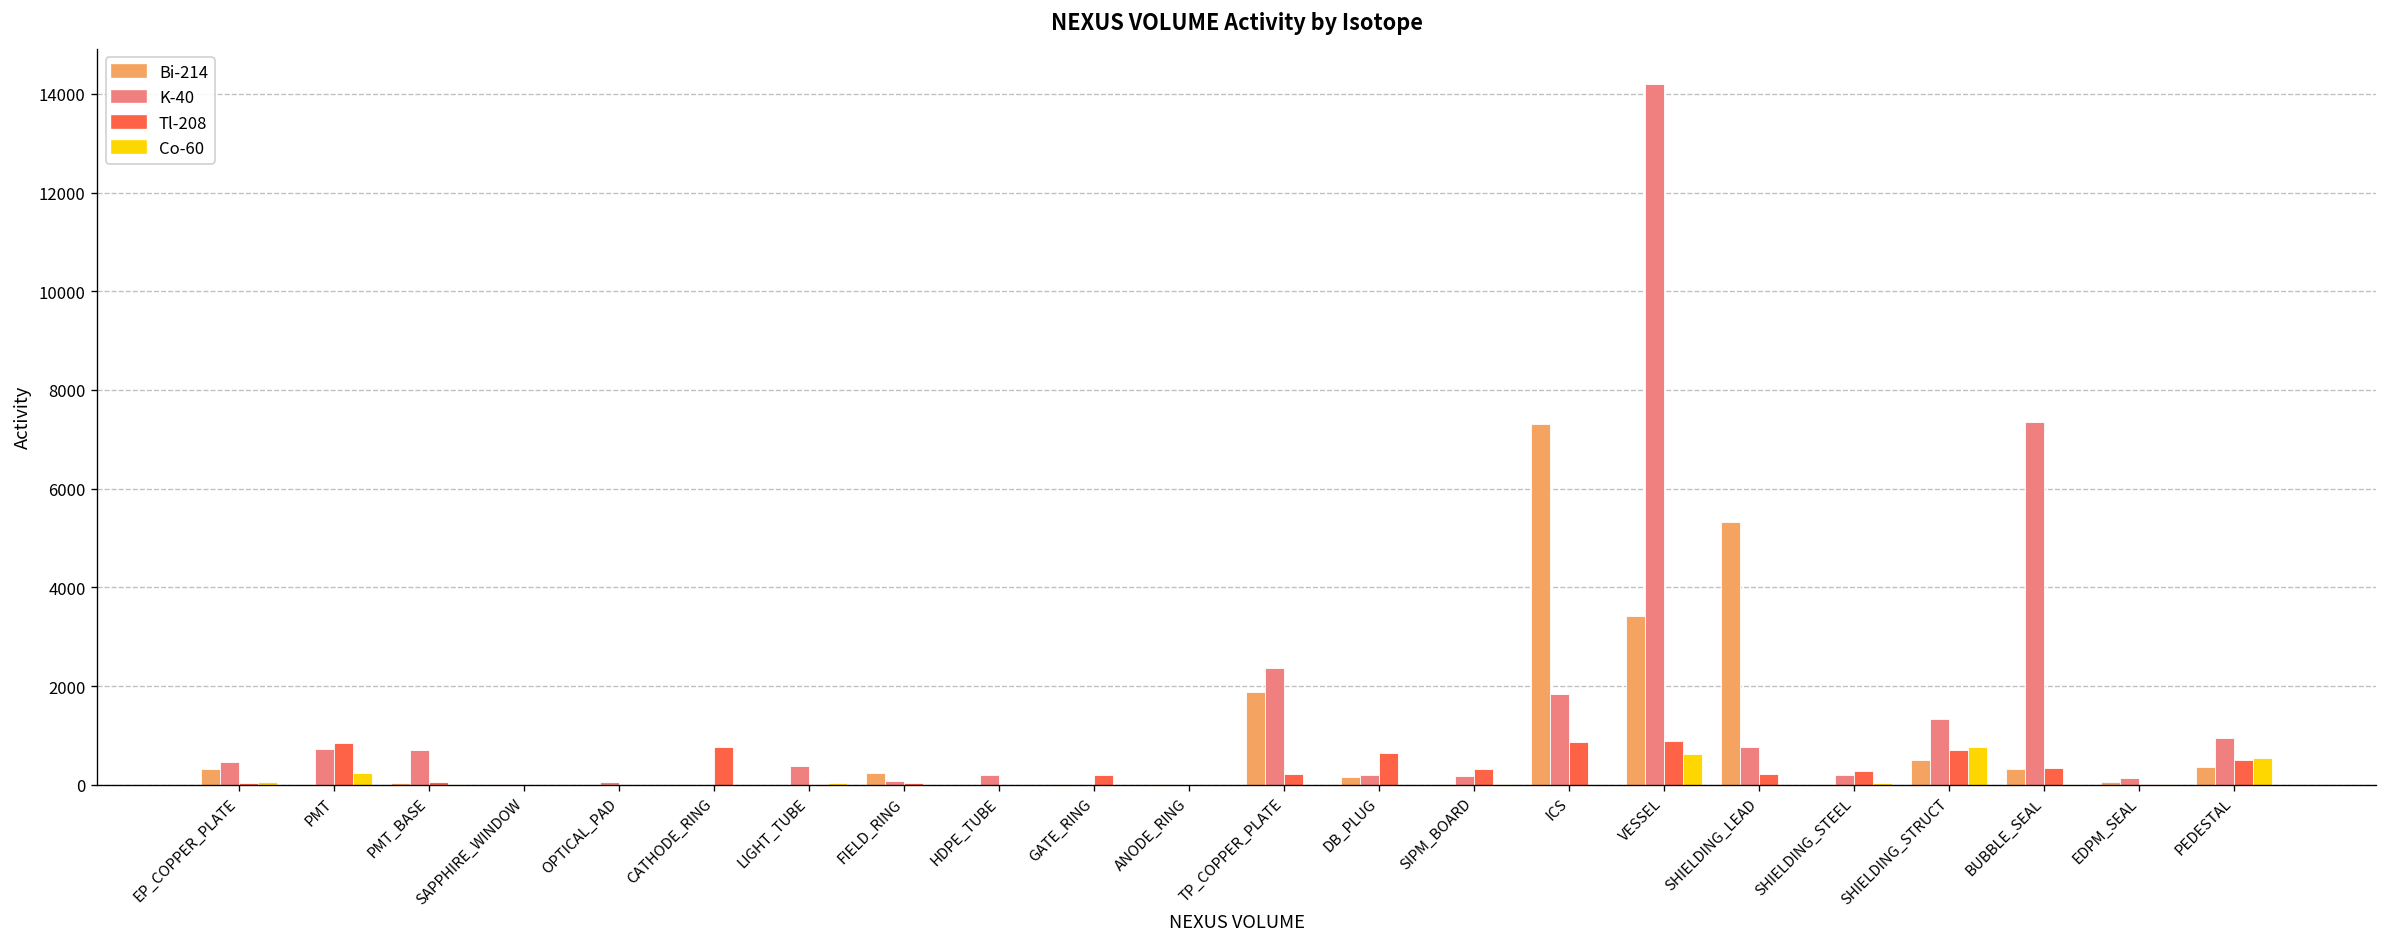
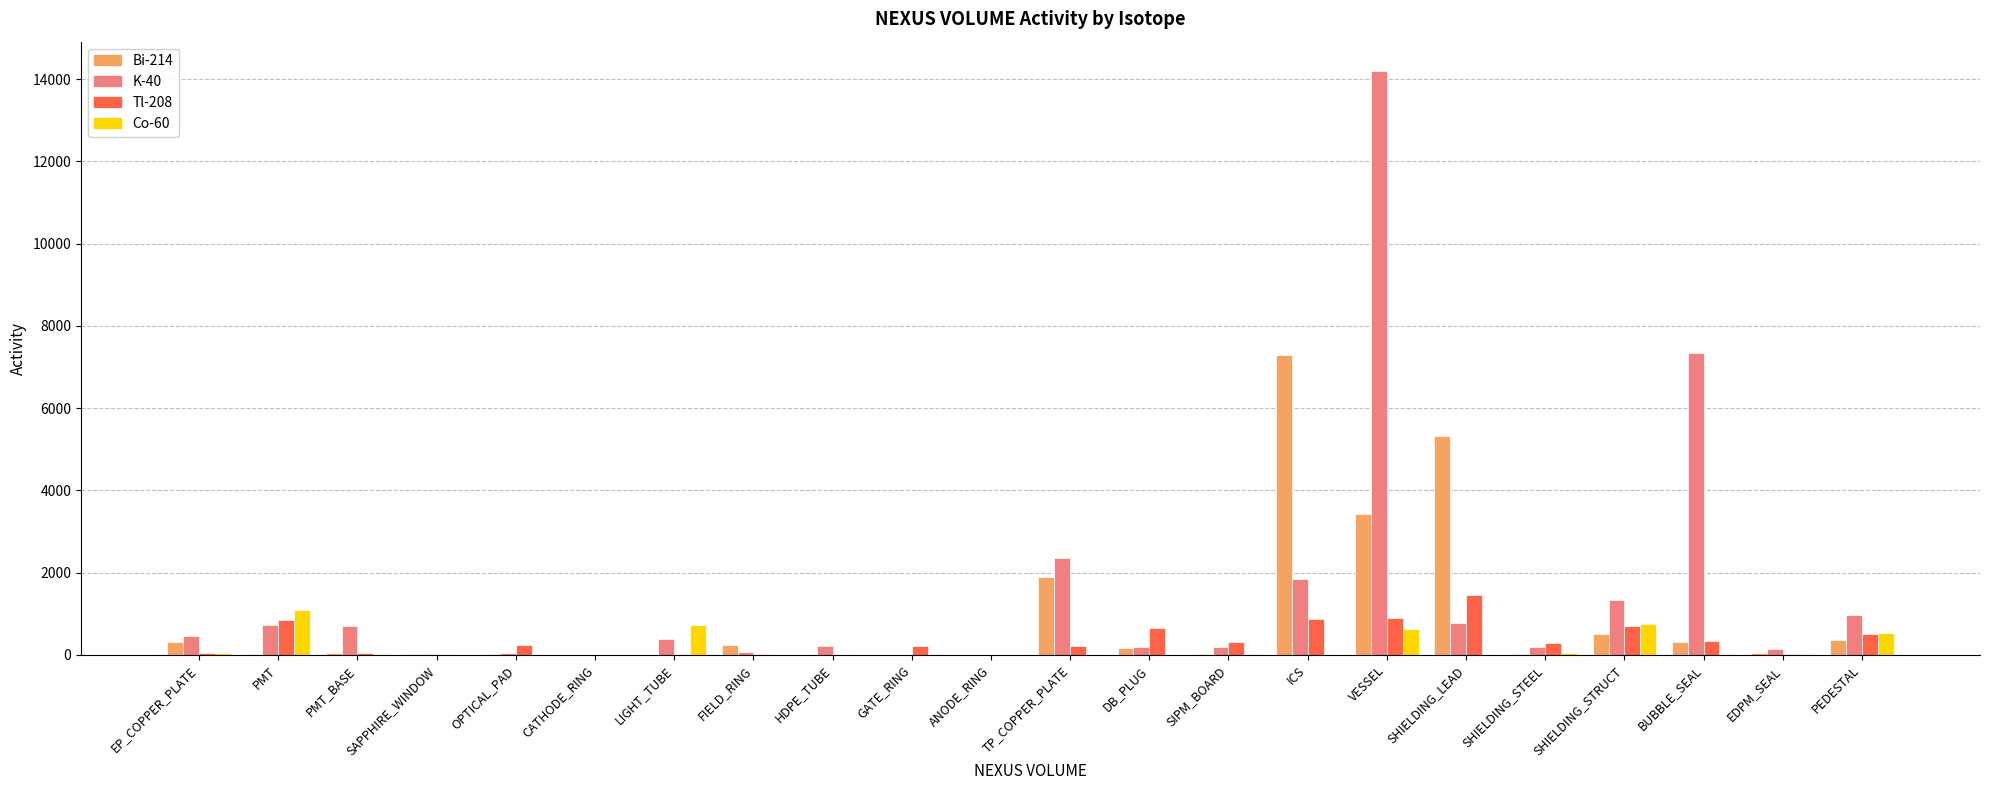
Co-60, PMT: 200 -> 1100
Tl-208, OPTICAL_PAD: 0 -> 200
Tl-208, CATHODE_RING: 800 -> 0
Co-60, LIGHT_TUBE: 0 -> 700
Tl-208, SHIELDING_LEAD: 200 -> 1500
